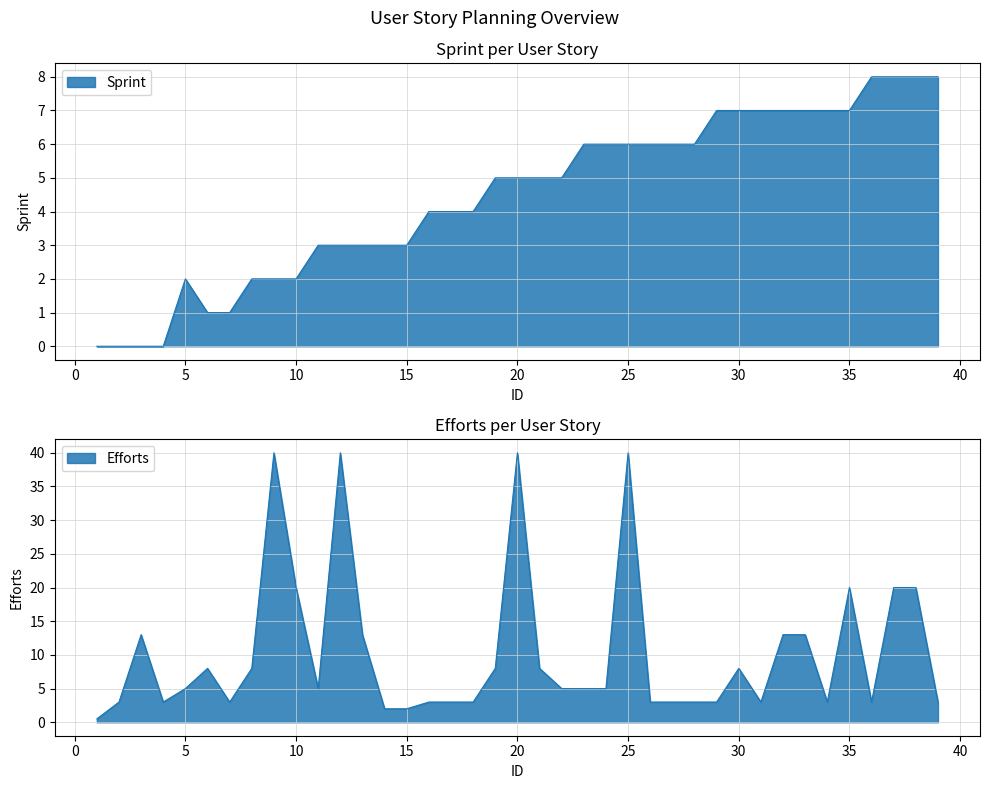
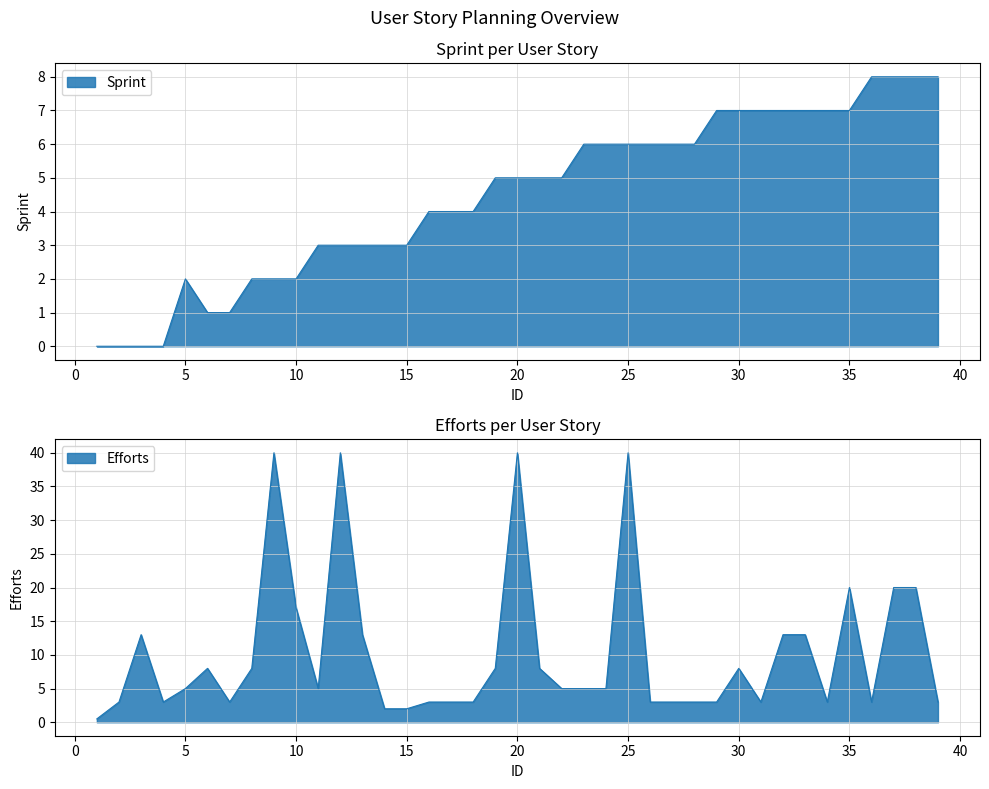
Efforts per User Story, 10: 20 -> 17
